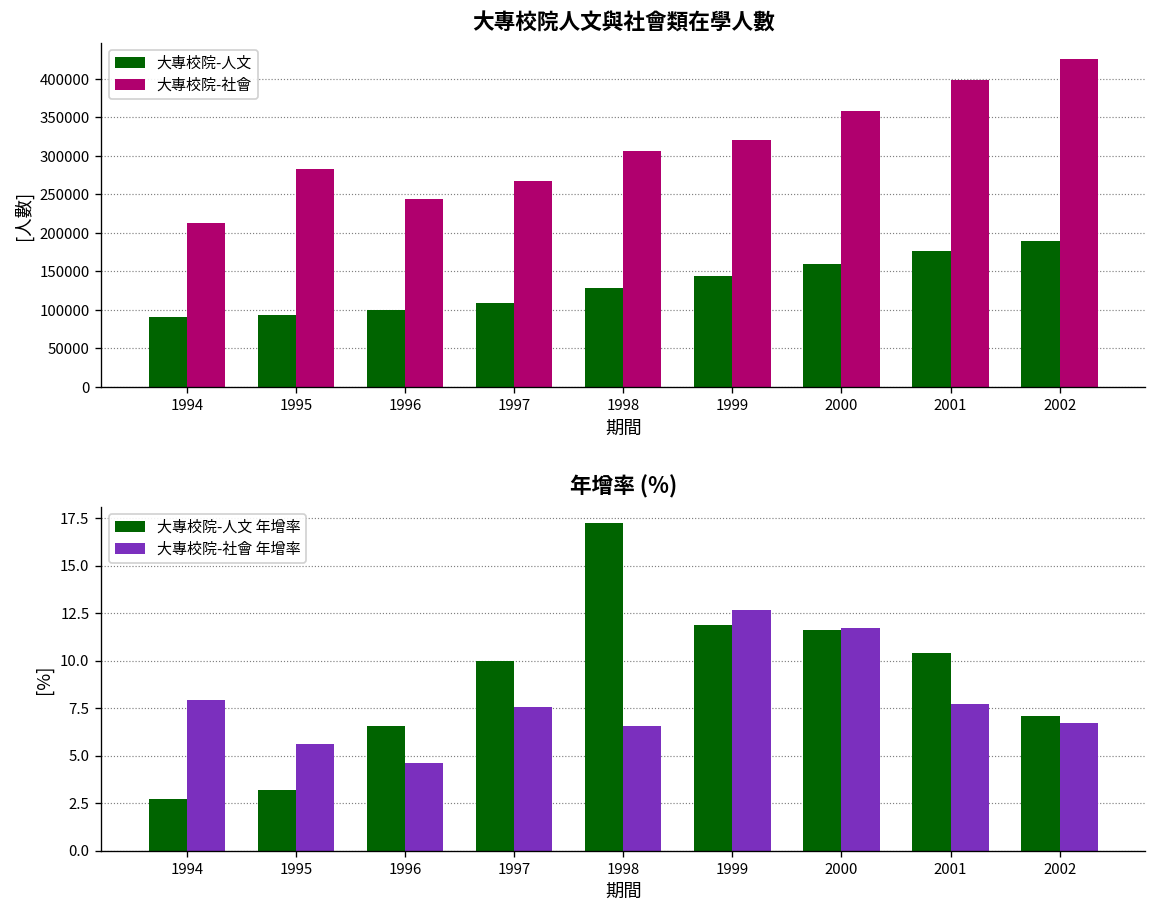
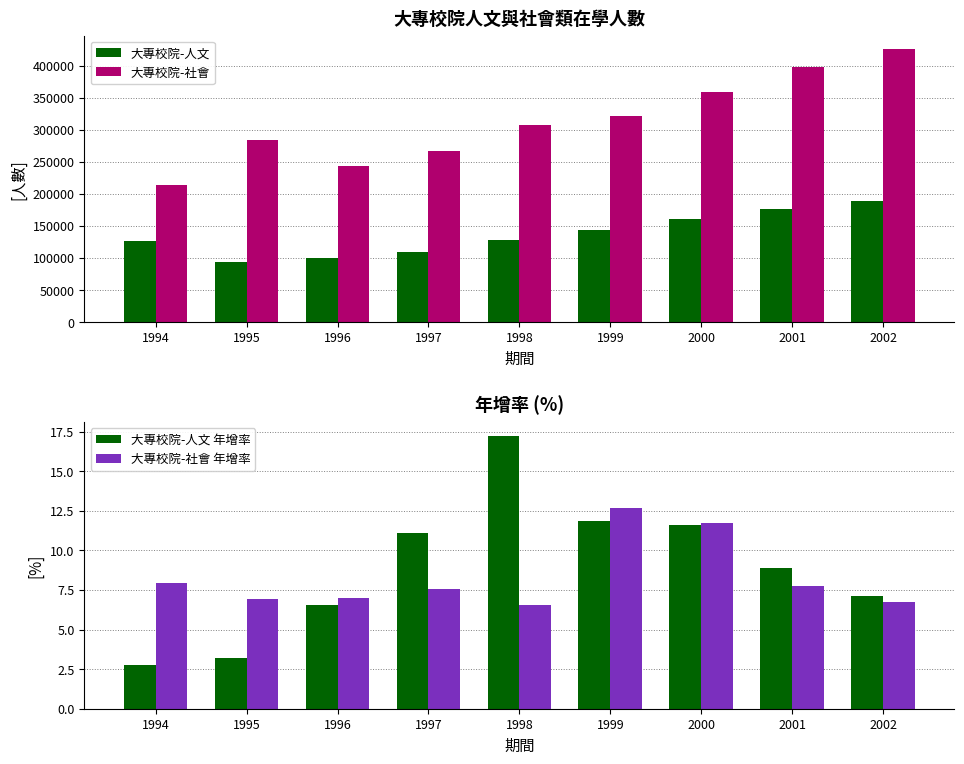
大專校院人文與社會類在學人數, 大專校院-人文, 1994: 90000 -> 130000
年增率 (%), 大專校院-社會 年增率, 1995: 5.6 -> 6.9
年增率 (%), 大專校院-社會 年增率, 1996: 4.6 -> 7.0
年增率 (%), 大專校院-人文 年增率, 1997: 10.0 -> 11.1
年增率 (%), 大專校院-人文 年增率, 2001: 10.4 -> 8.9
